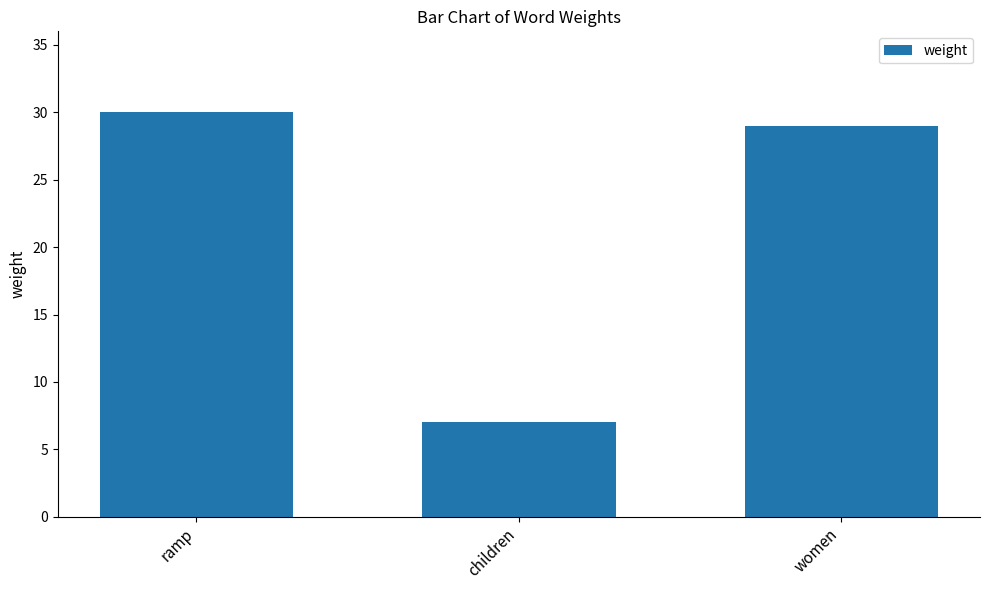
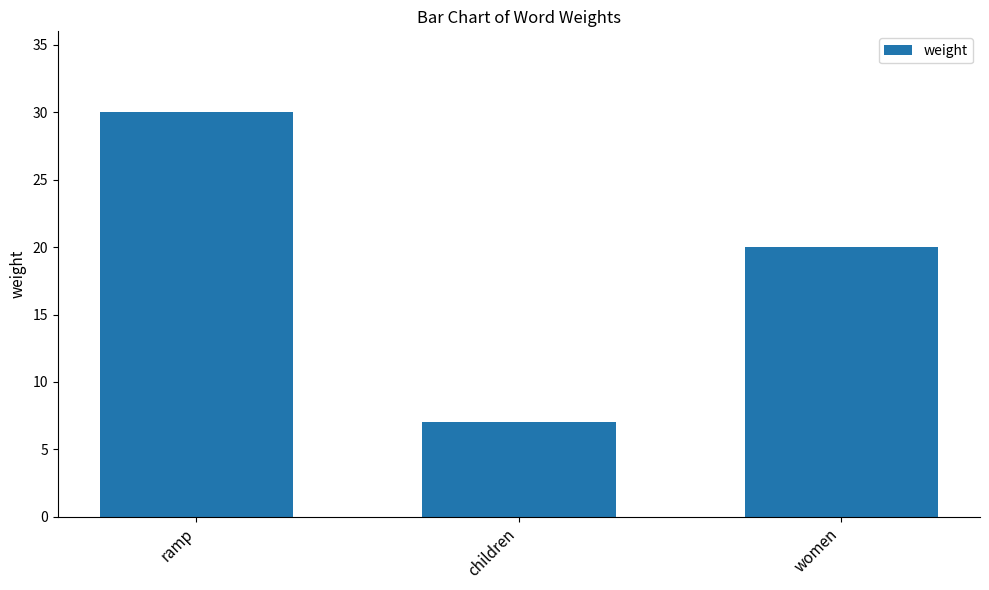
women: 29 -> 20
